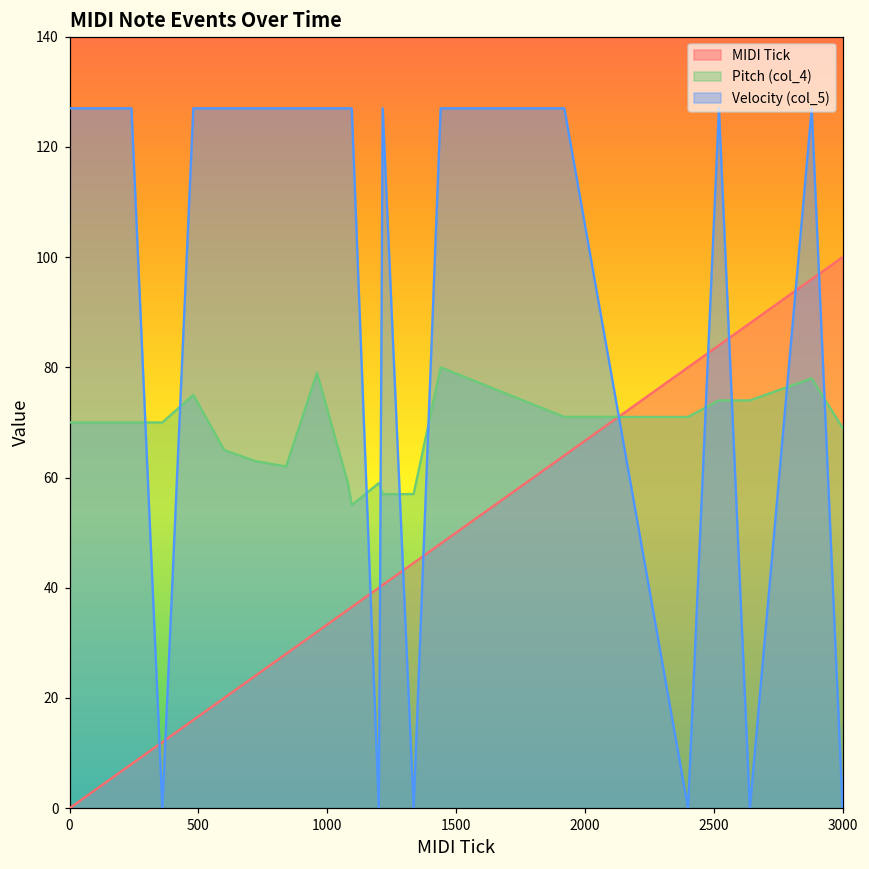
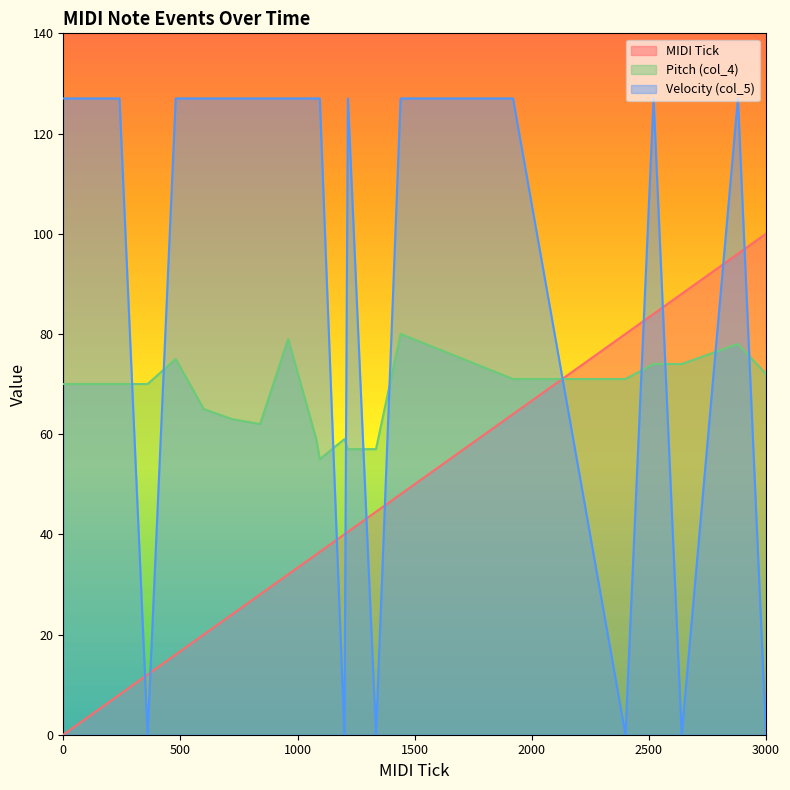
Pitch (col_4), 3000: 69 -> 72
